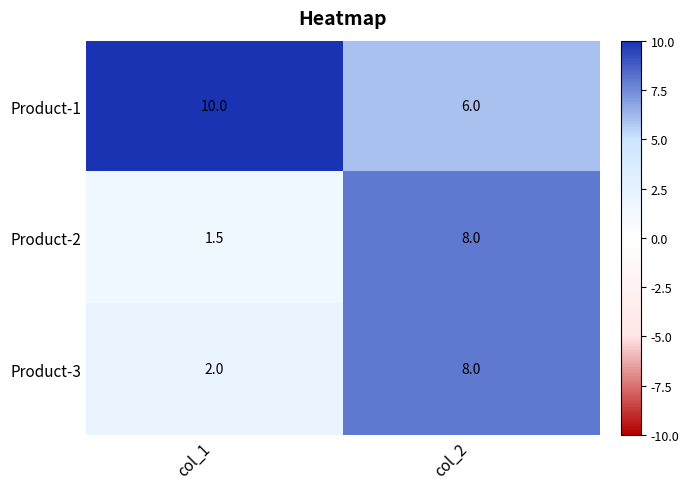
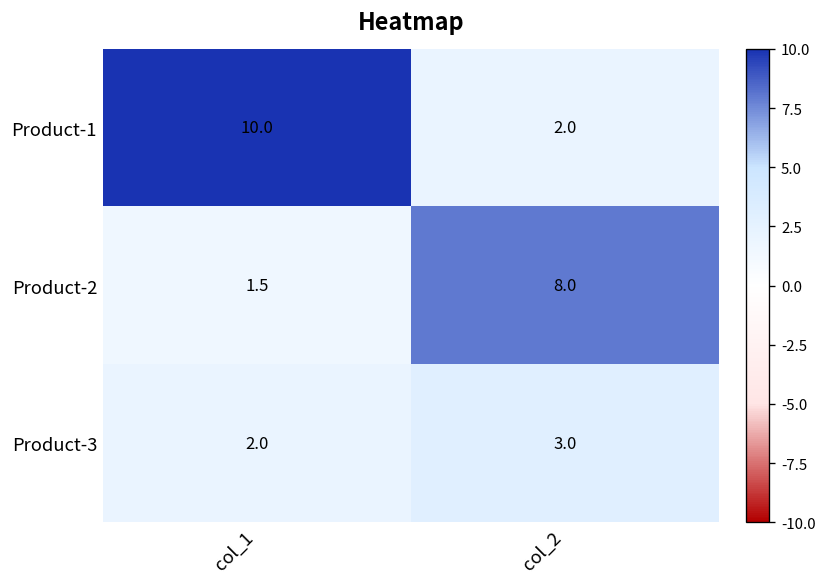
Product-1, col_2: 6.0 -> 2.0
Product-3, col_2: 8.0 -> 3.0
